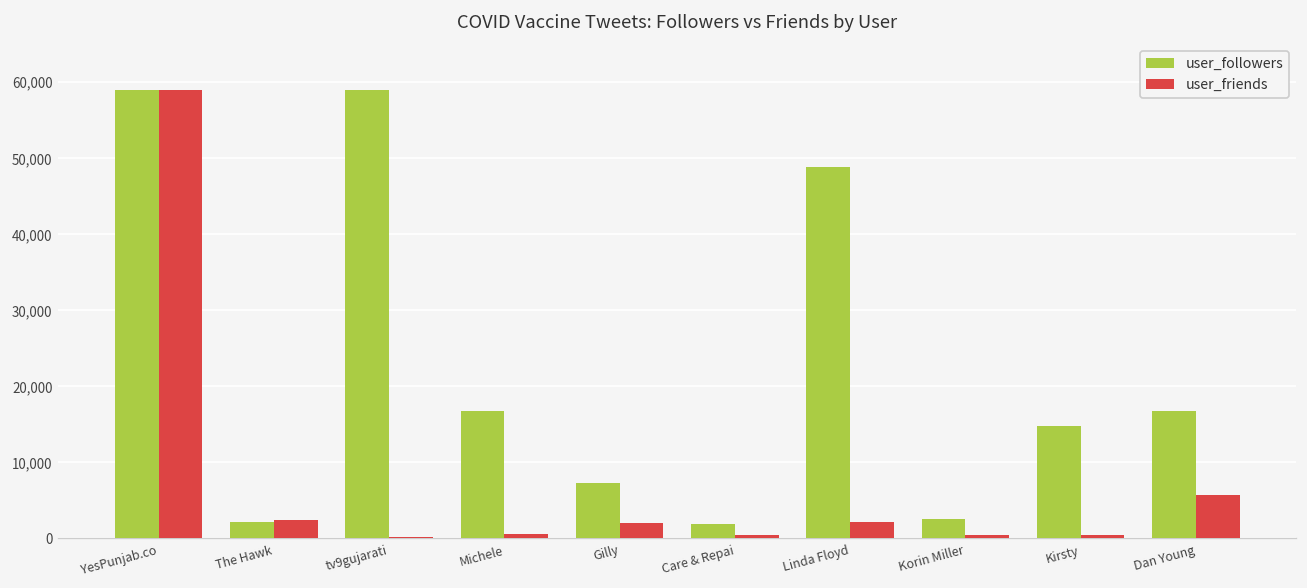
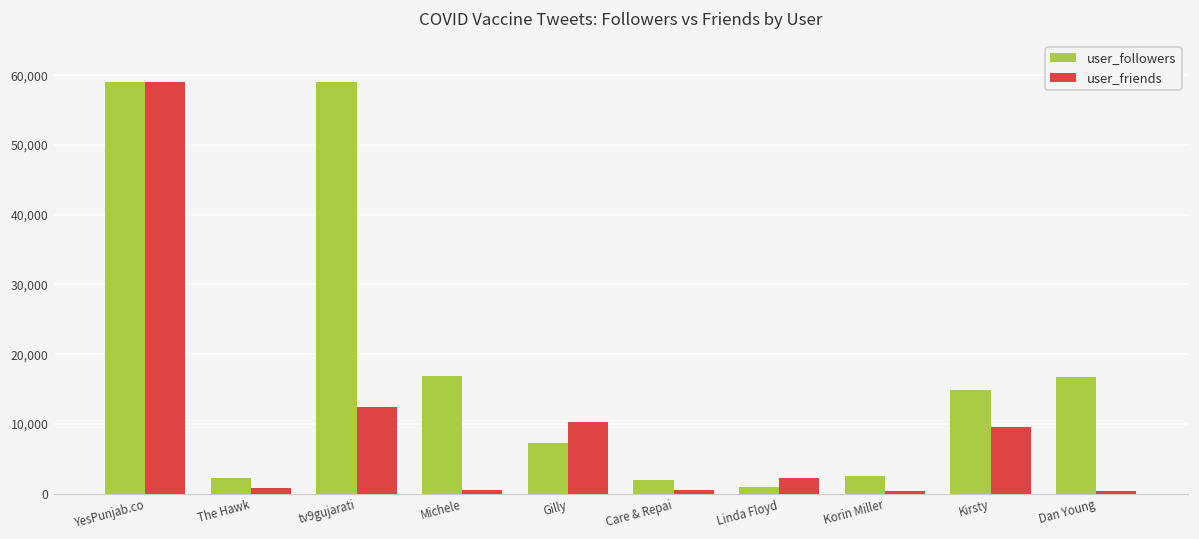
user_friends, The Hawk: 2,000 -> 1,000
user_friends, tv9gujarati: 0 -> 12,000
user_friends, Gilly: 2,000 -> 10,000
user_followers, Linda Floyd: 49,000 -> 1,000
user_friends, Kirsty: 0 -> 9,000
user_friends, Dan Young: 6,000 -> 0
